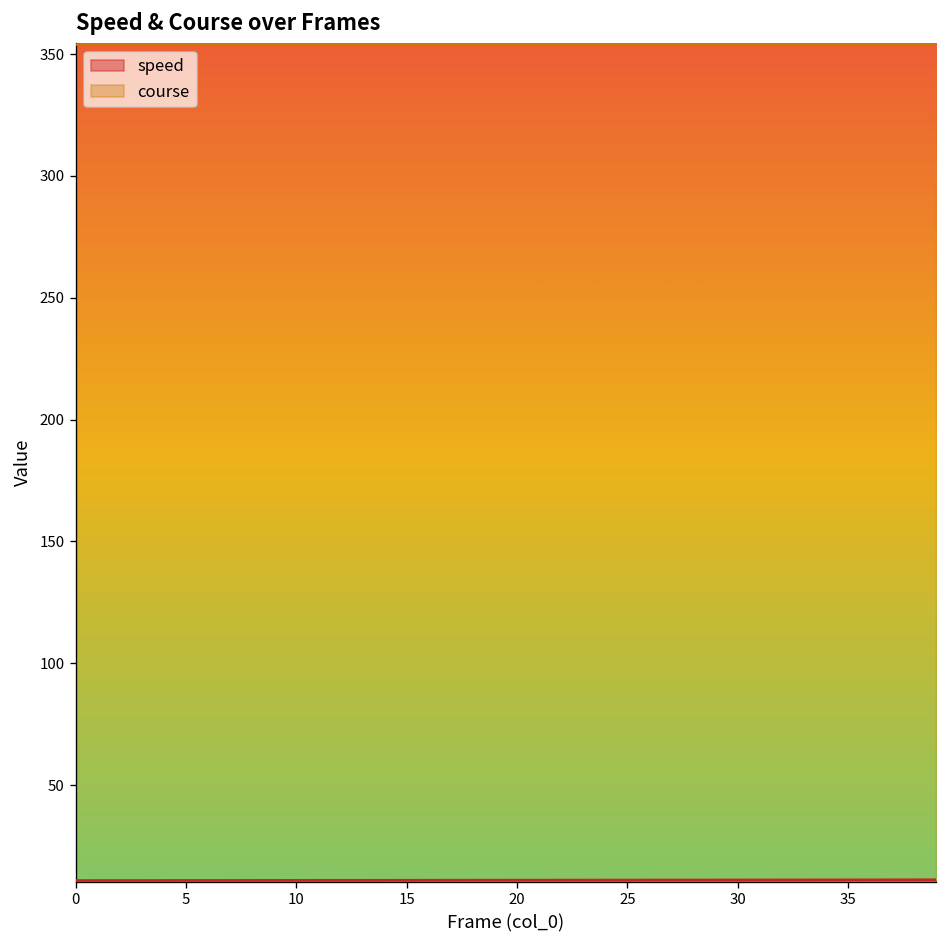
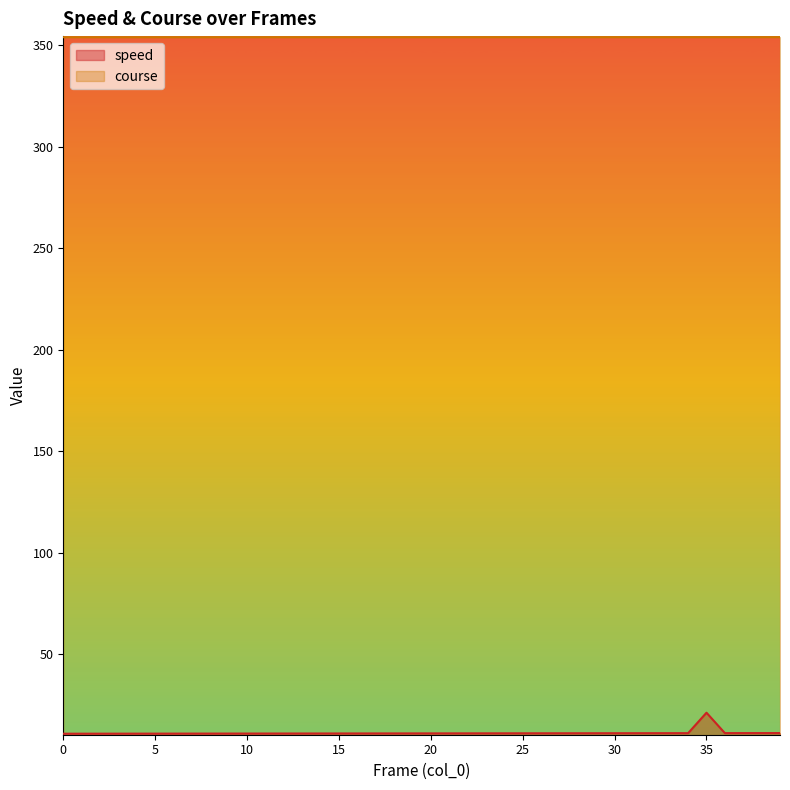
speed, 35: 11 -> 21
